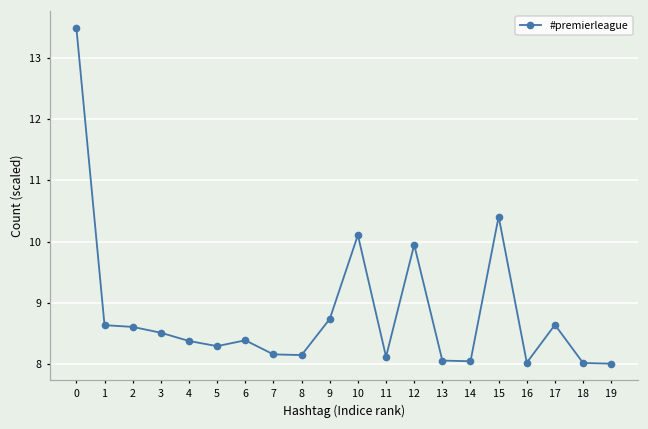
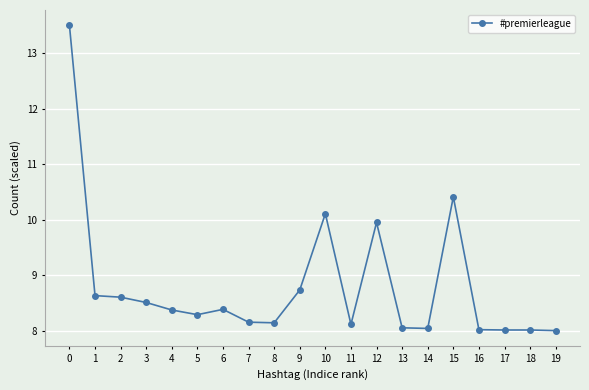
17: 8.6 -> 8.0
